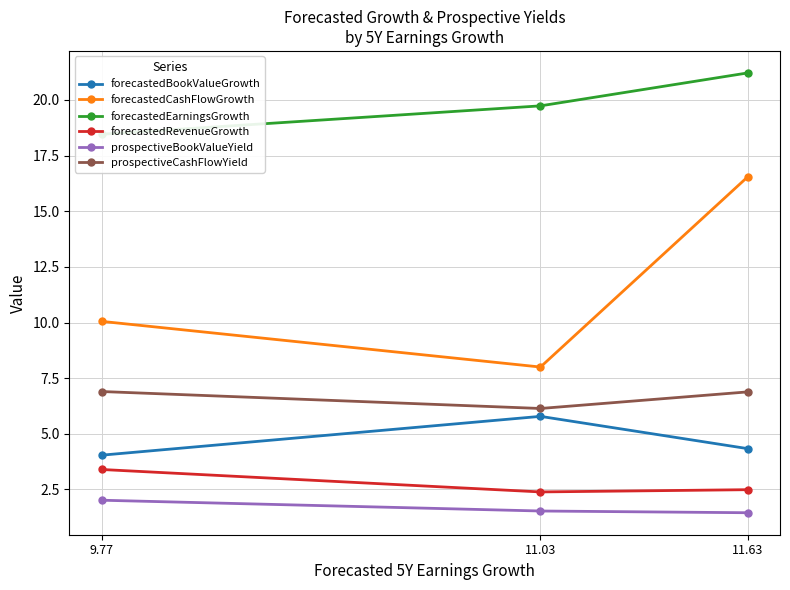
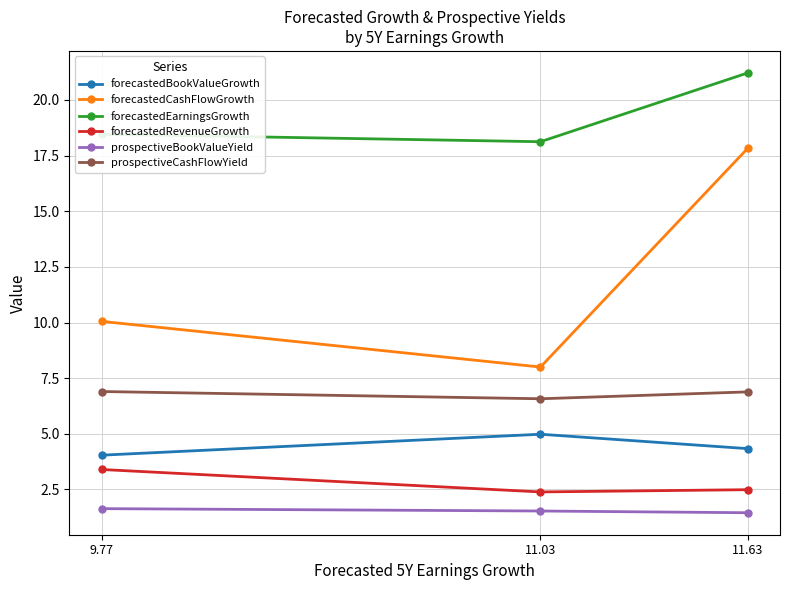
prospectiveBookValueYield, 9.77: 2.0 -> 1.6
forecastedBookValueGrowth, 11.03: 5.8 -> 5.0
forecastedEarningsGrowth, 11.03: 19.7 -> 18.1
prospectiveCashFlowYield, 11.03: 6.1 -> 6.6
forecastedCashFlowGrowth, 11.63: 16.5 -> 17.8
